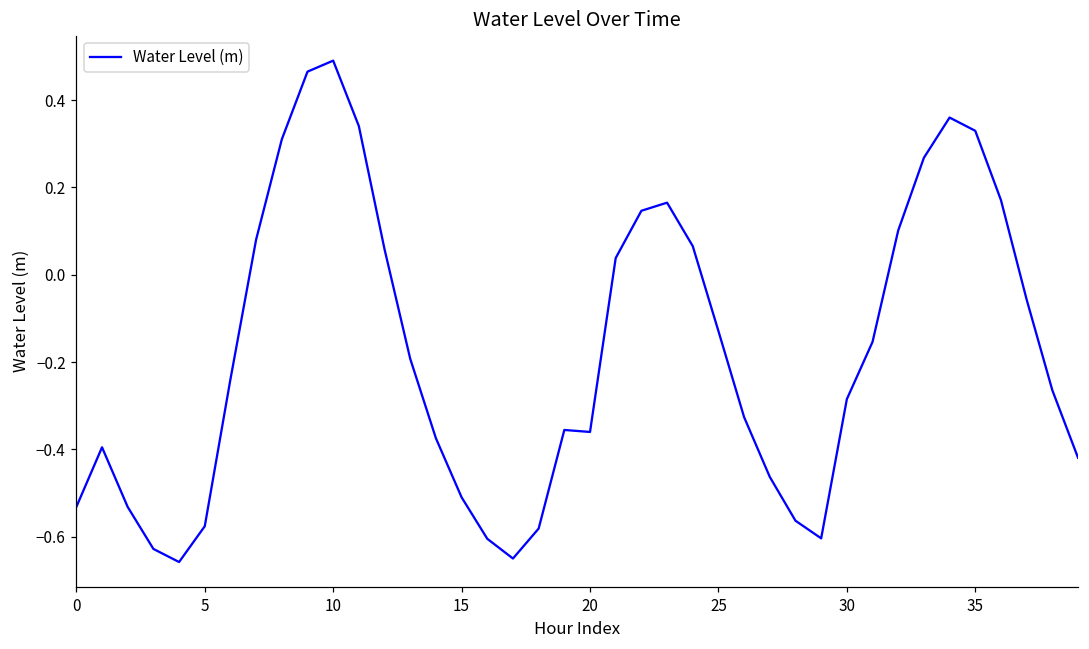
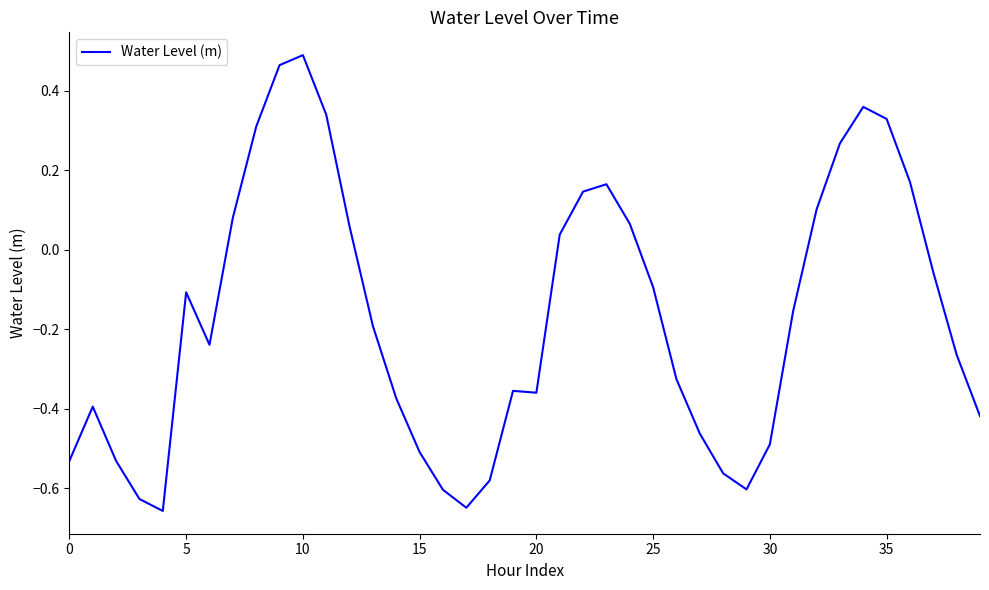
5: -0.58 -> -0.11
25: -0.13 -> -0.09
30: -0.28 -> -0.49
